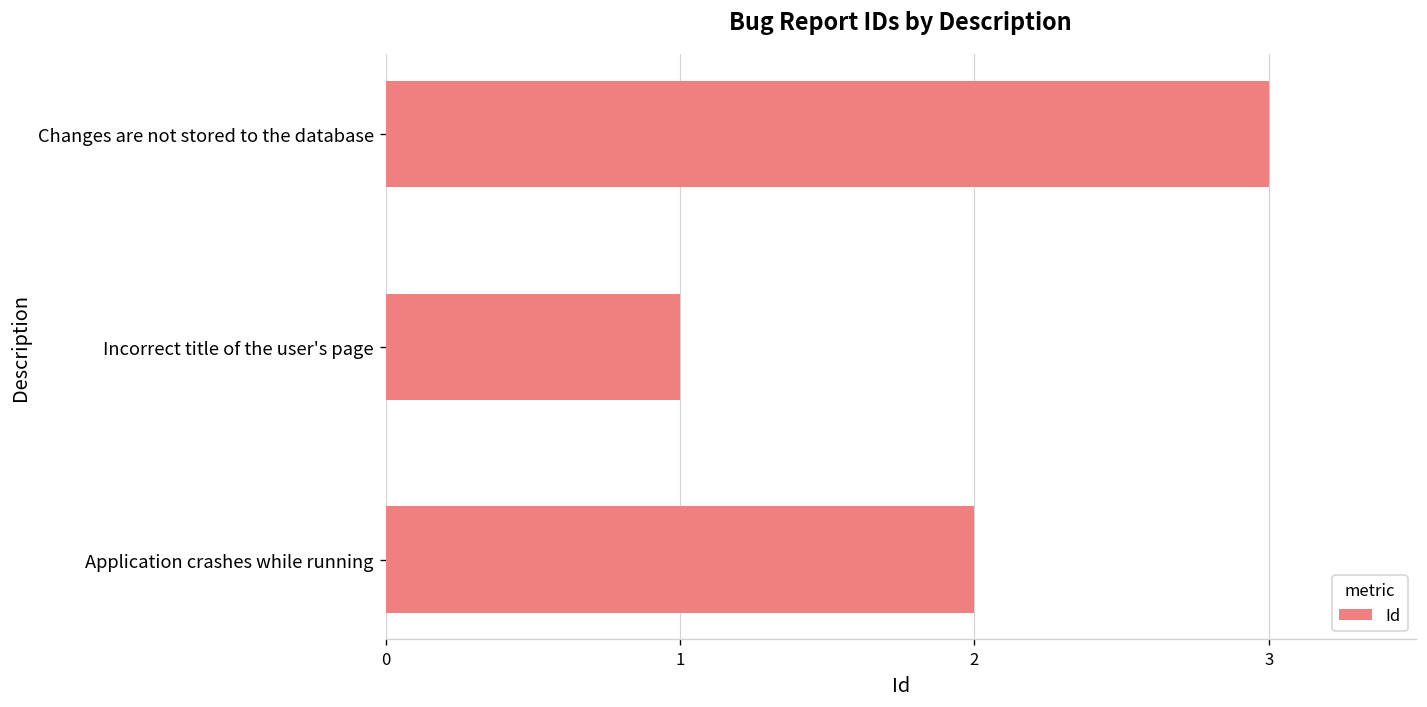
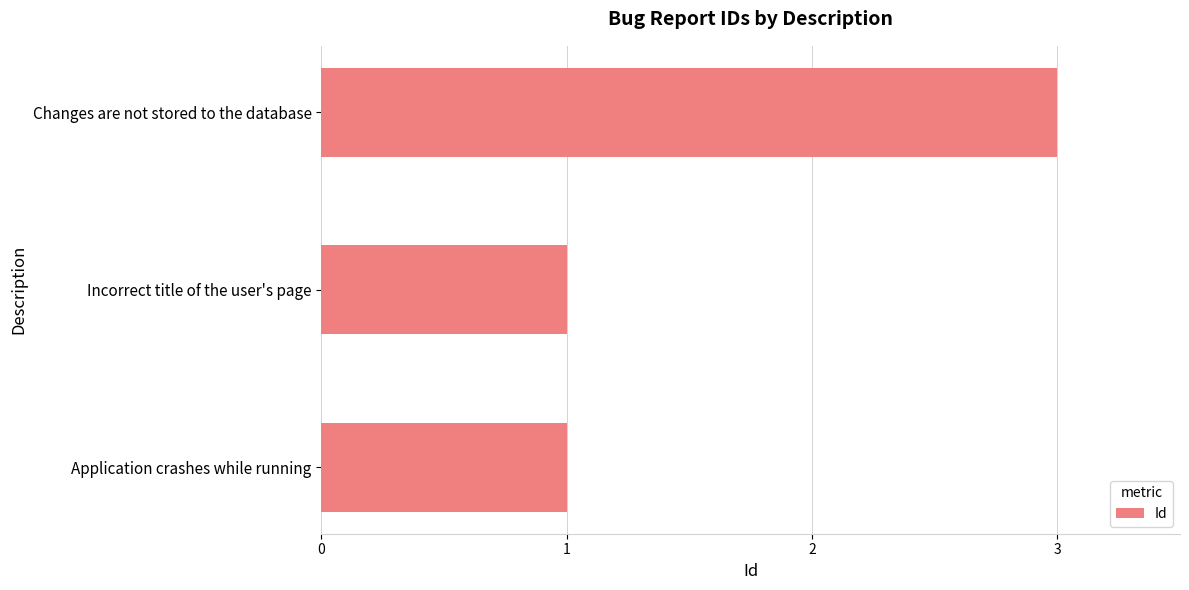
Application crashes while running: 2 -> 1
